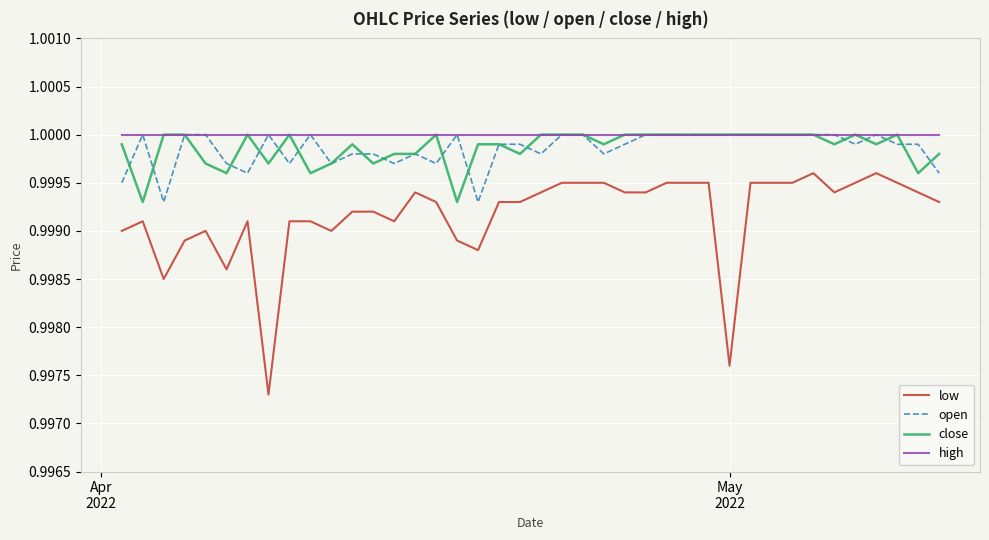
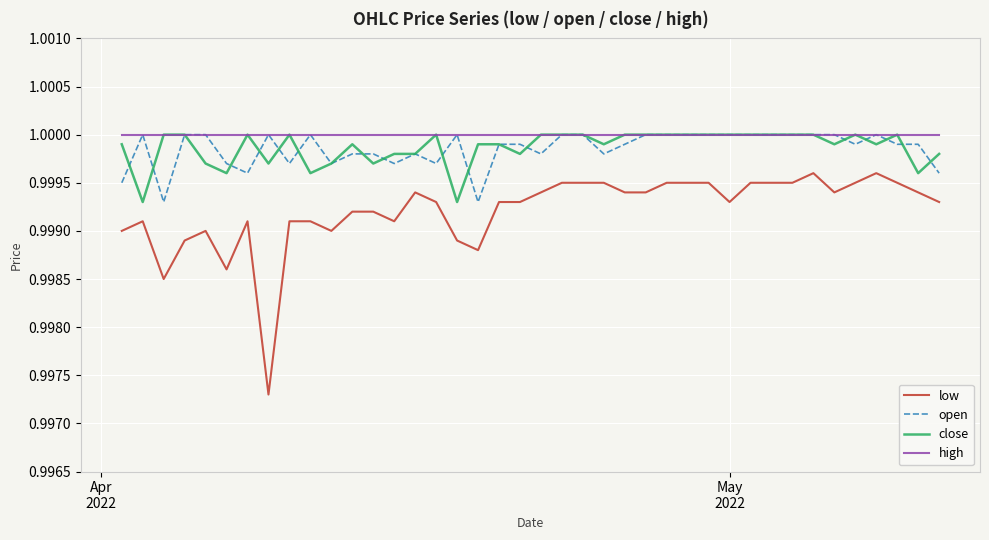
low, May 2022: 0.9976 -> 0.9993
